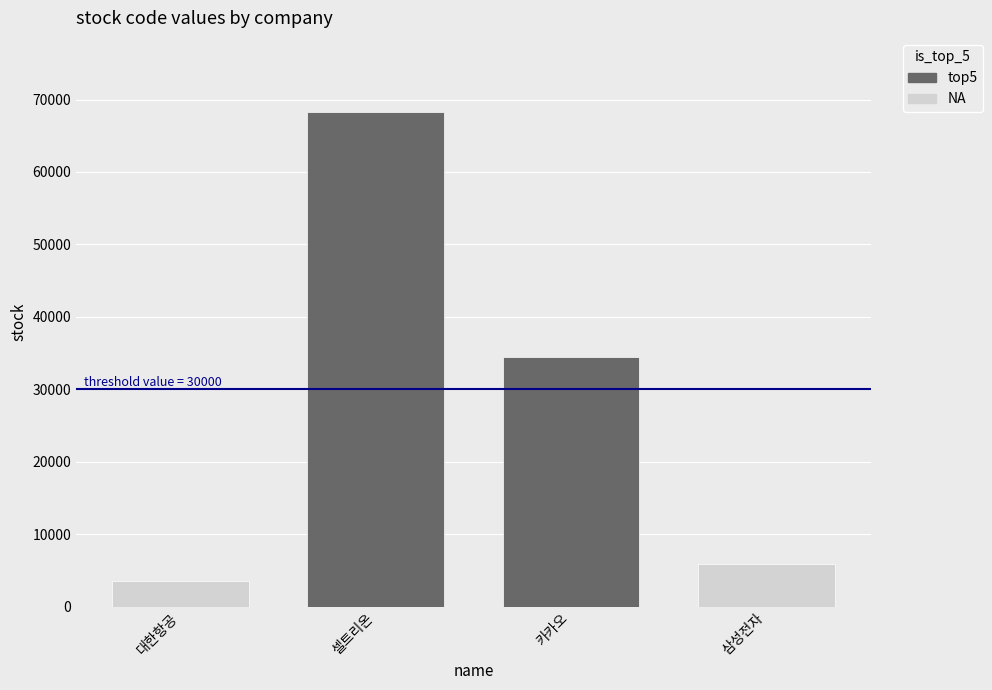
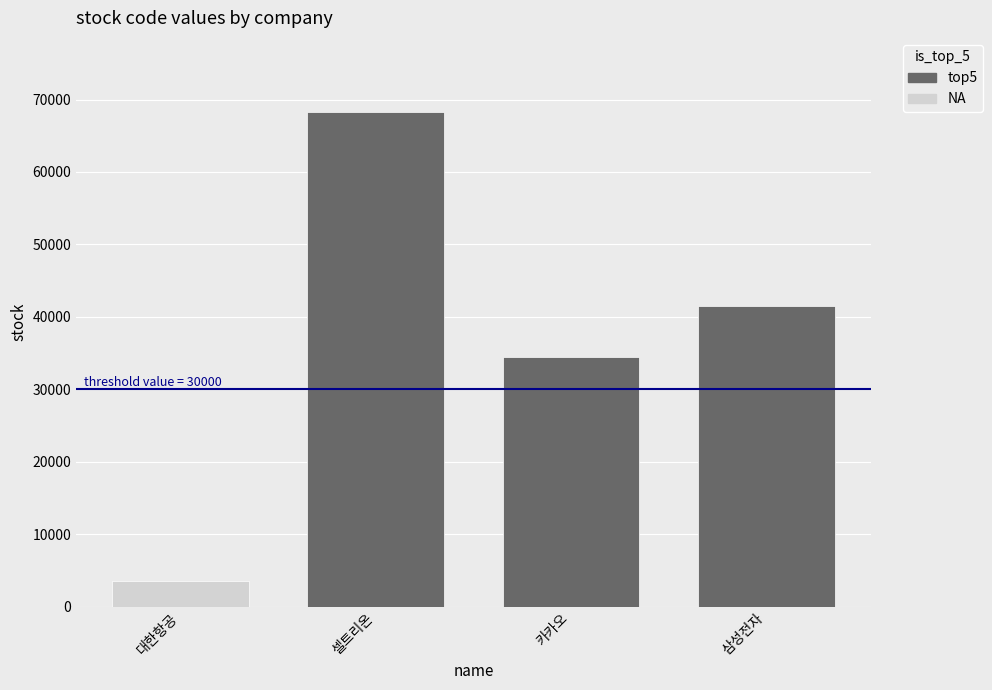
삼성전자: 6000 -> 41000
